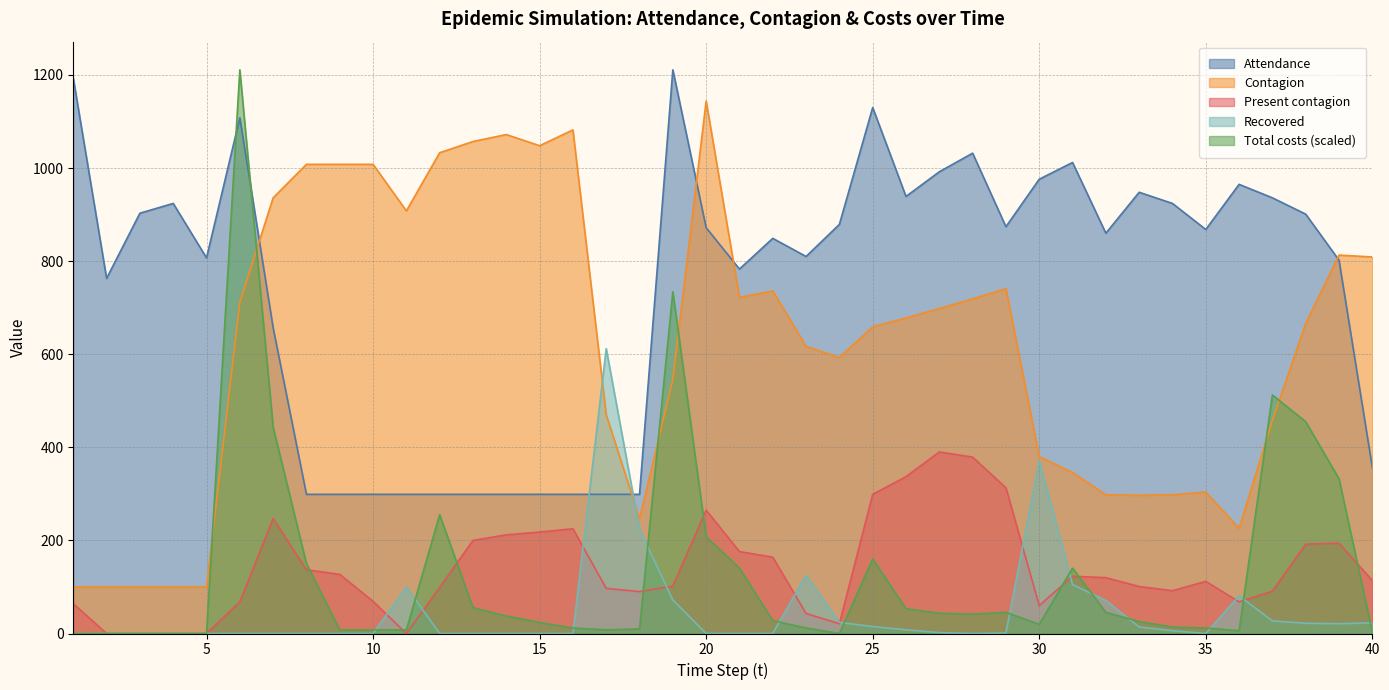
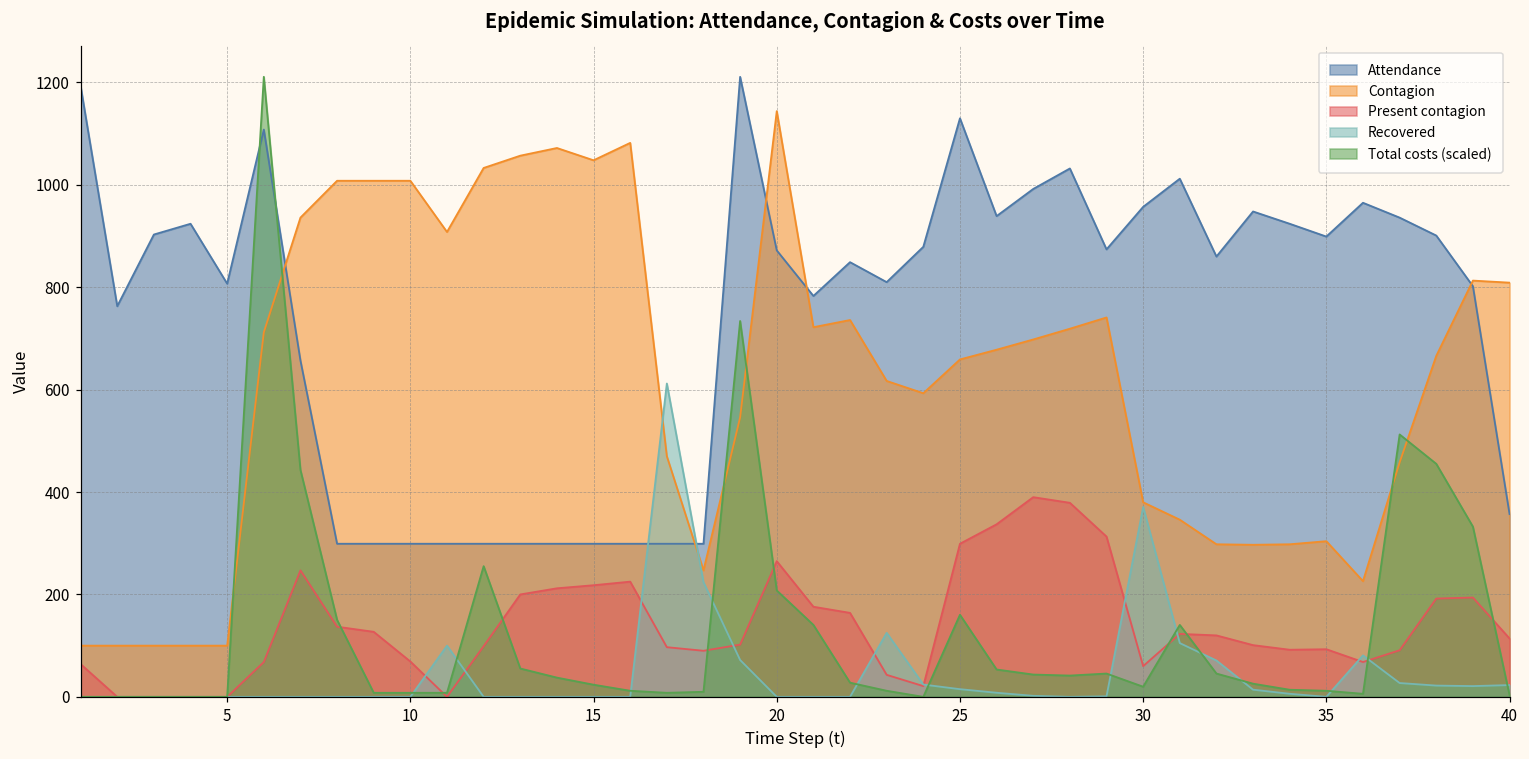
Attendance, 30: 980 -> 960
Attendance, 35: 870 -> 900
Present contagion, 35: 110 -> 90
